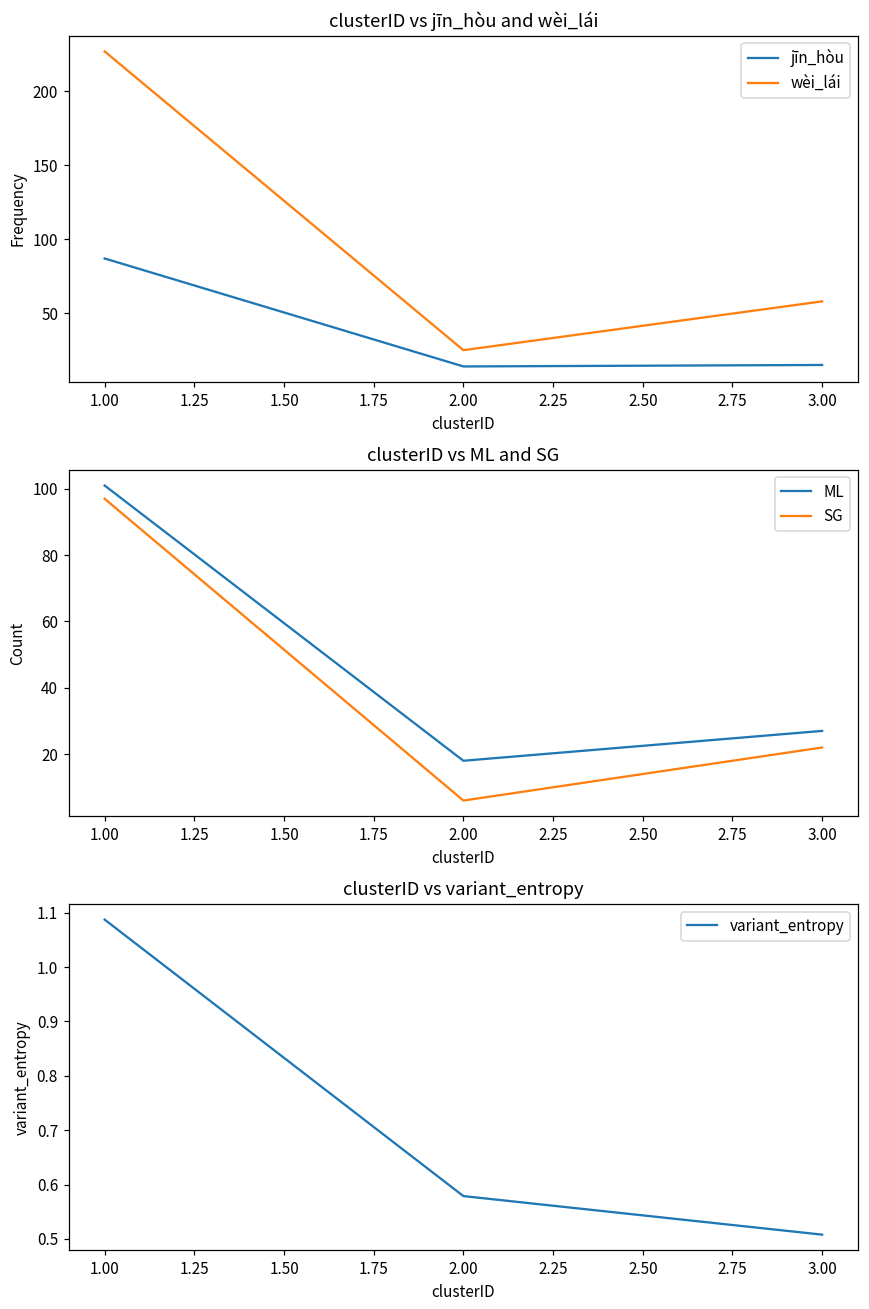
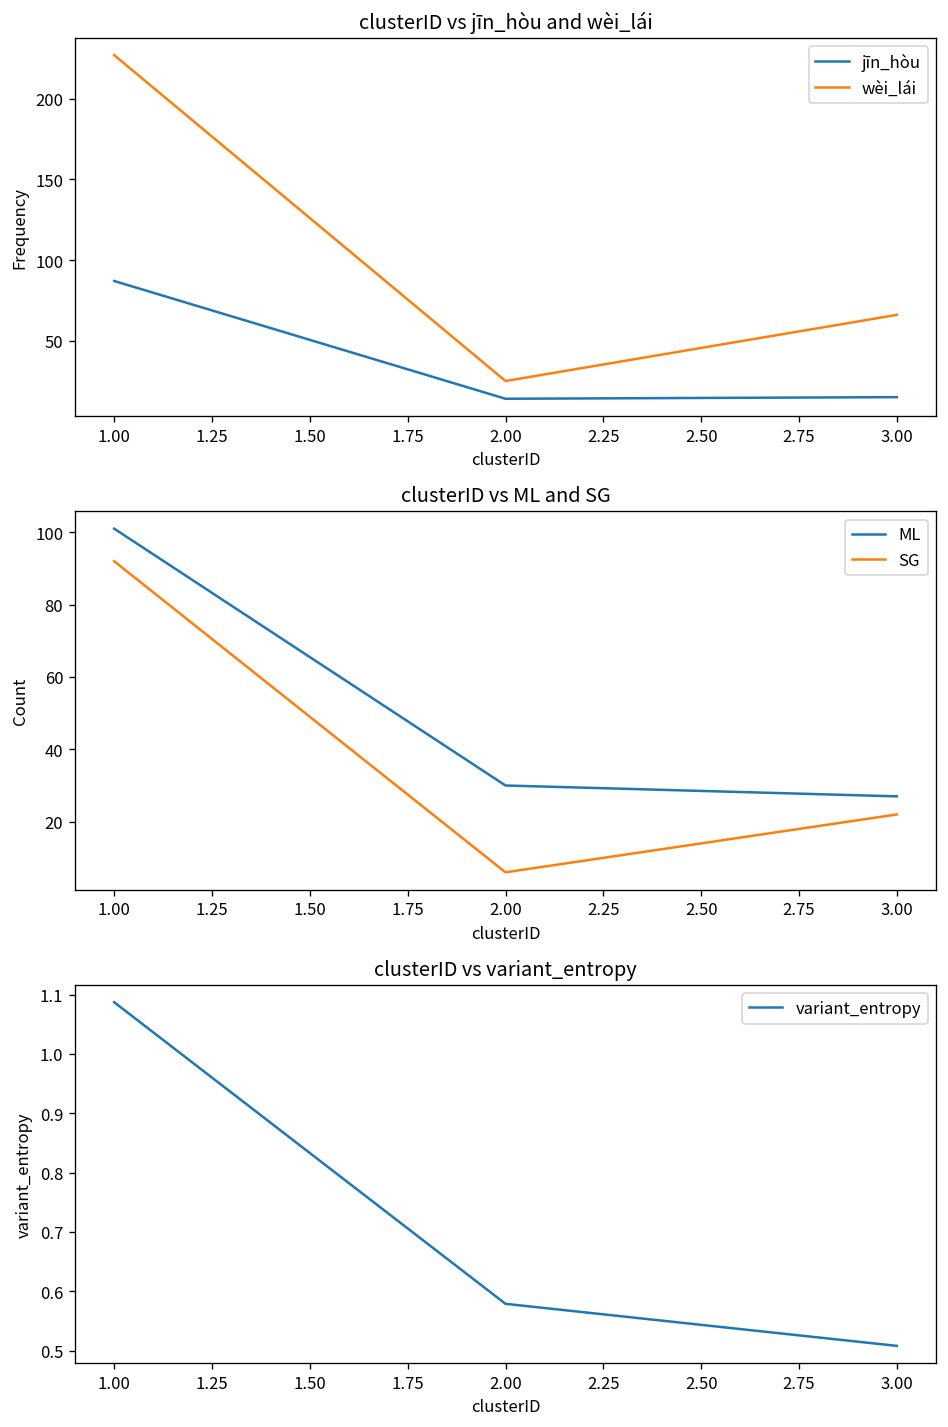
clusterID vs jīn_hòu and wèi_lái, wèi_lái, 3.00: 58 -> 66
clusterID vs ML and SG, SG, 1.00: 97 -> 92
clusterID vs ML and SG, ML, 2.00: 18 -> 30
